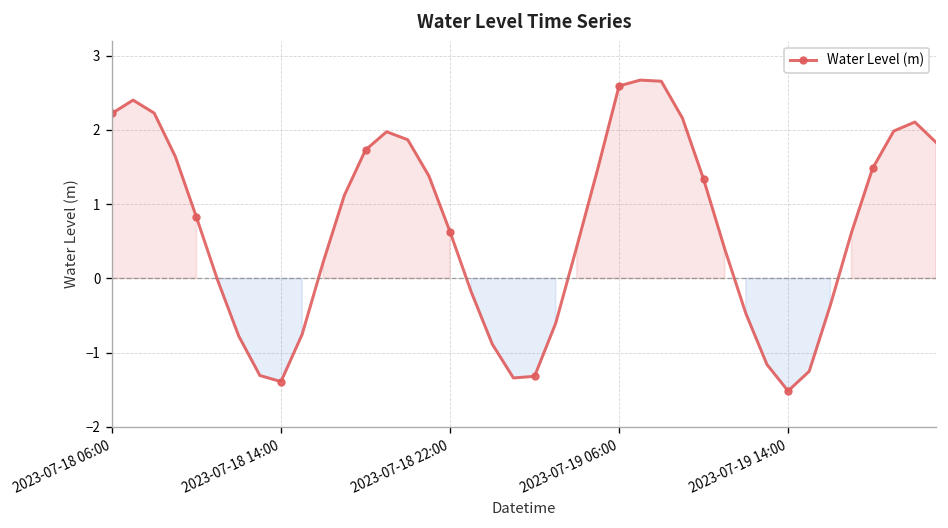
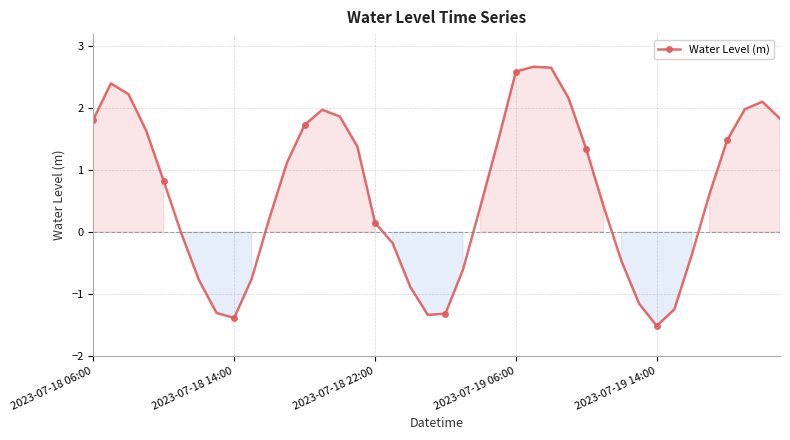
2023-07-18 06:00: 2.2 -> 1.8
2023-07-18 22:00: 0.6 -> 0.2
